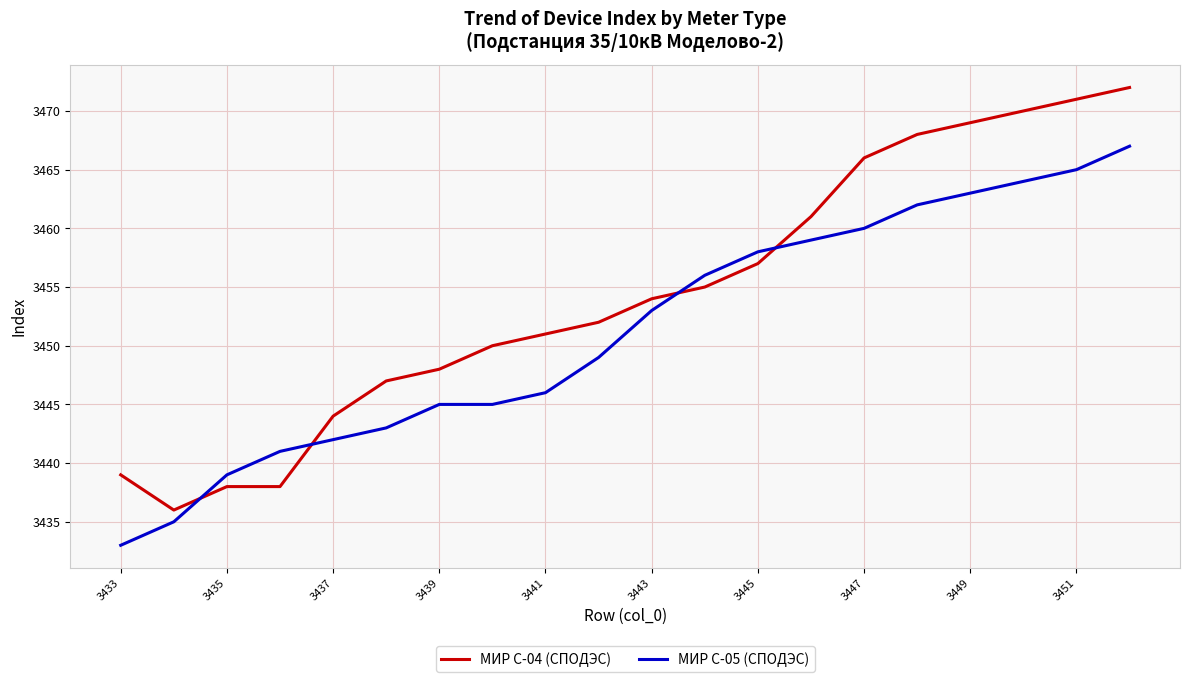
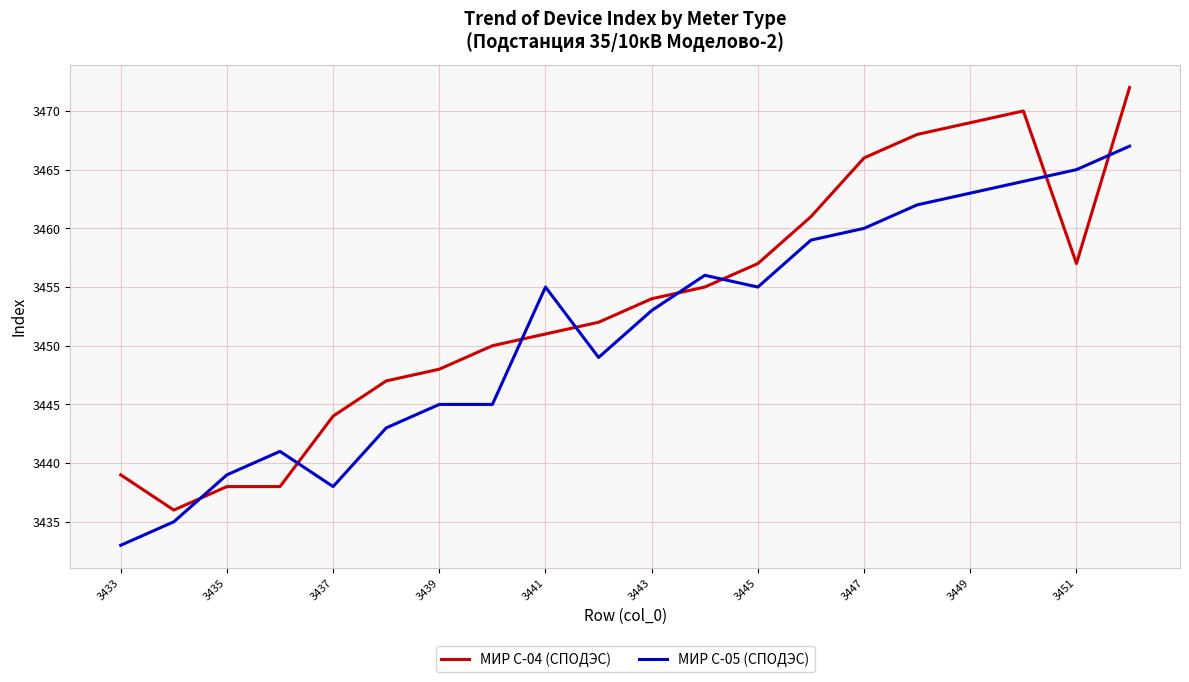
МИР С-05 (СПОДЭС), 3437: 3442 -> 3438
МИР С-05 (СПОДЭС), 3441: 3446 -> 3455
МИР С-05 (СПОДЭС), 3445: 3458 -> 3455
МИР С-04 (СПОДЭС), 3451: 3471 -> 3457
